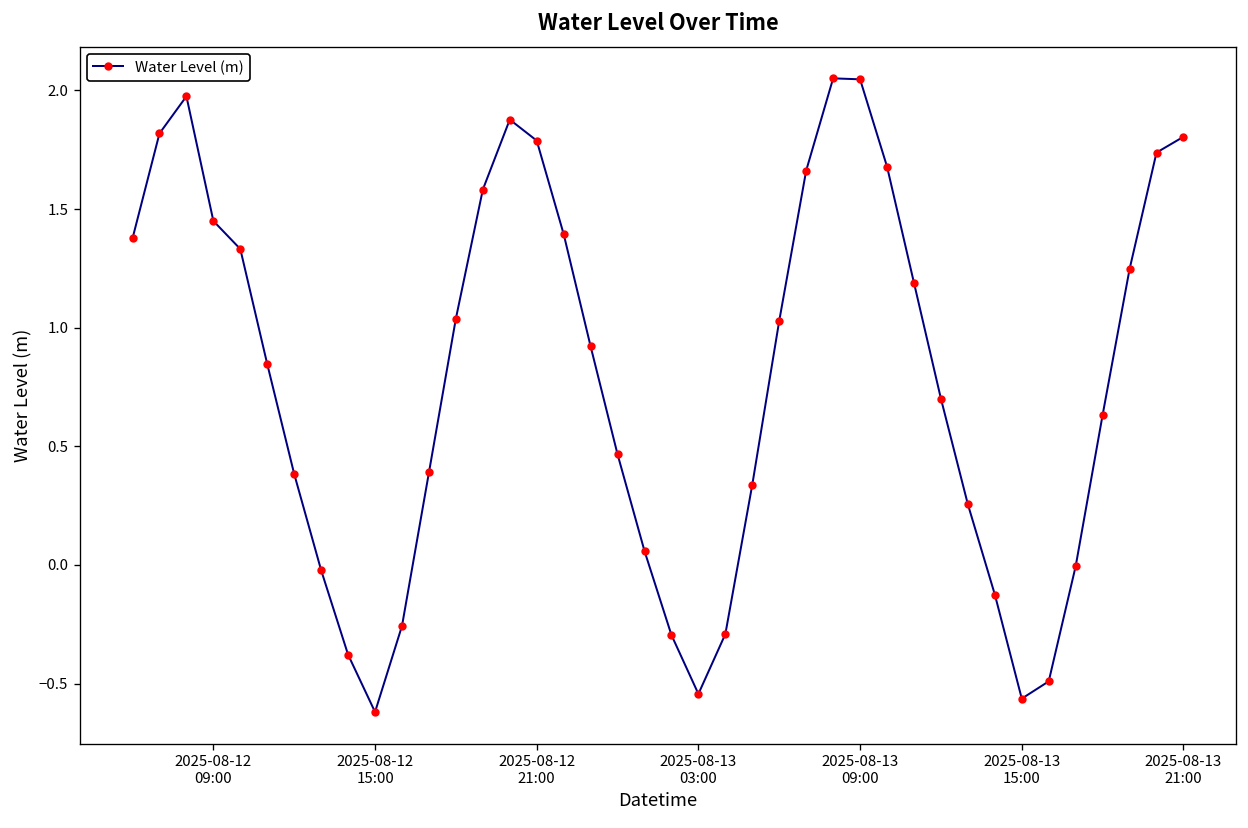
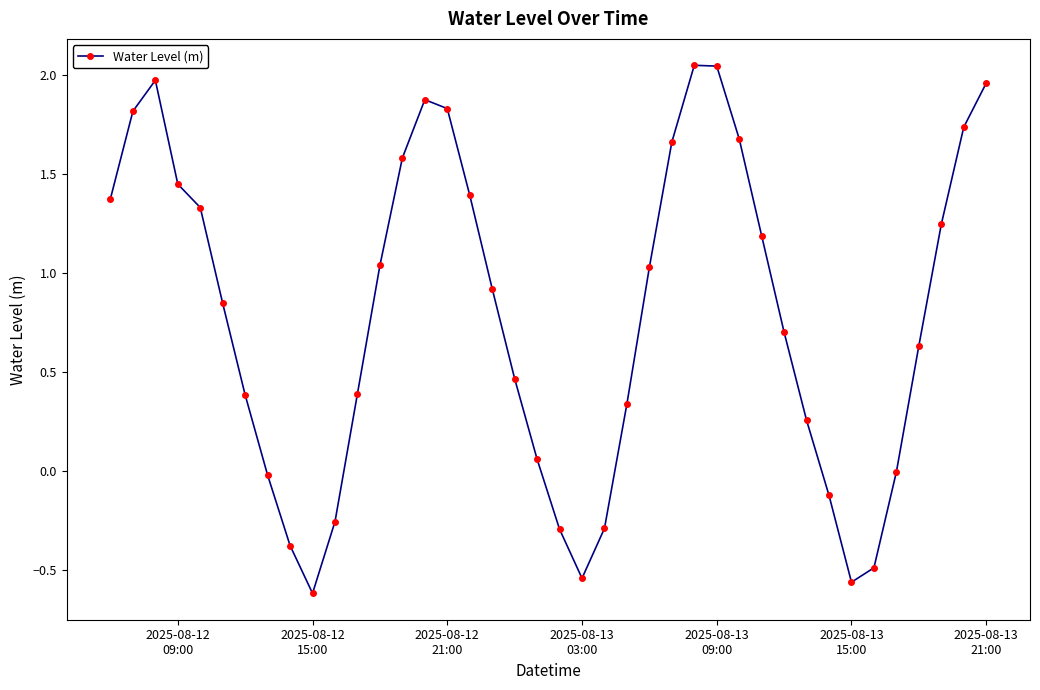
2025-08-12 21:00: 1.79 -> 1.83
2025-08-13 21:00: 1.80 -> 1.96
